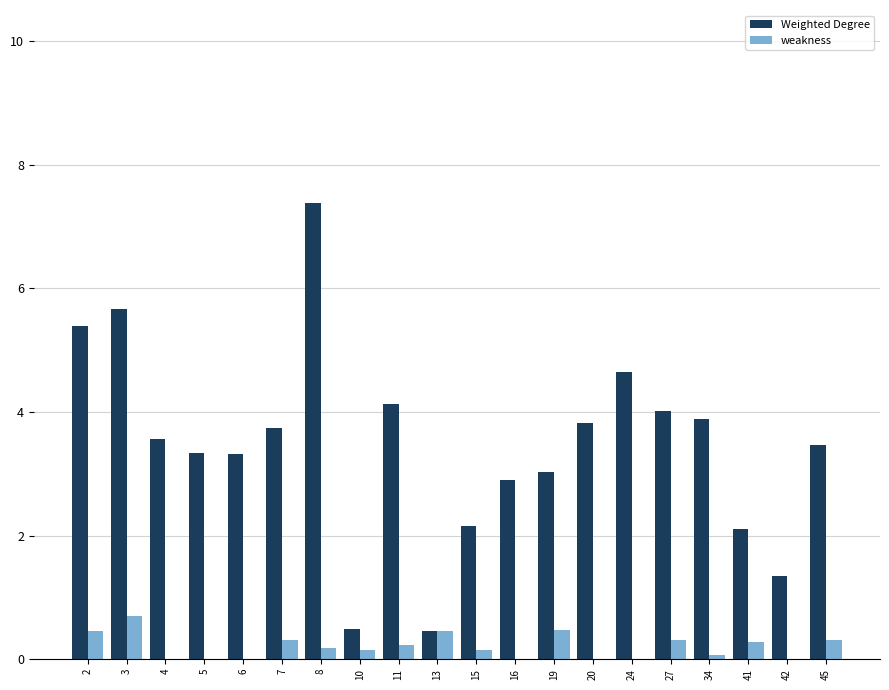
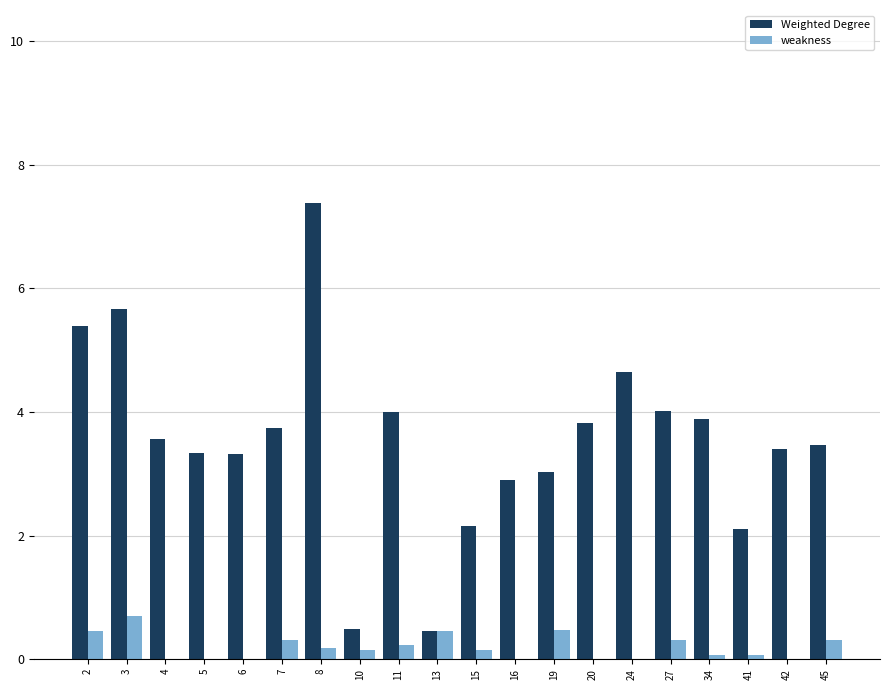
Weighted Degree, 11: 4.1 -> 4.0
weakness, 41: 0.3 -> 0.1
Weighted Degree, 42: 1.3 -> 3.4
